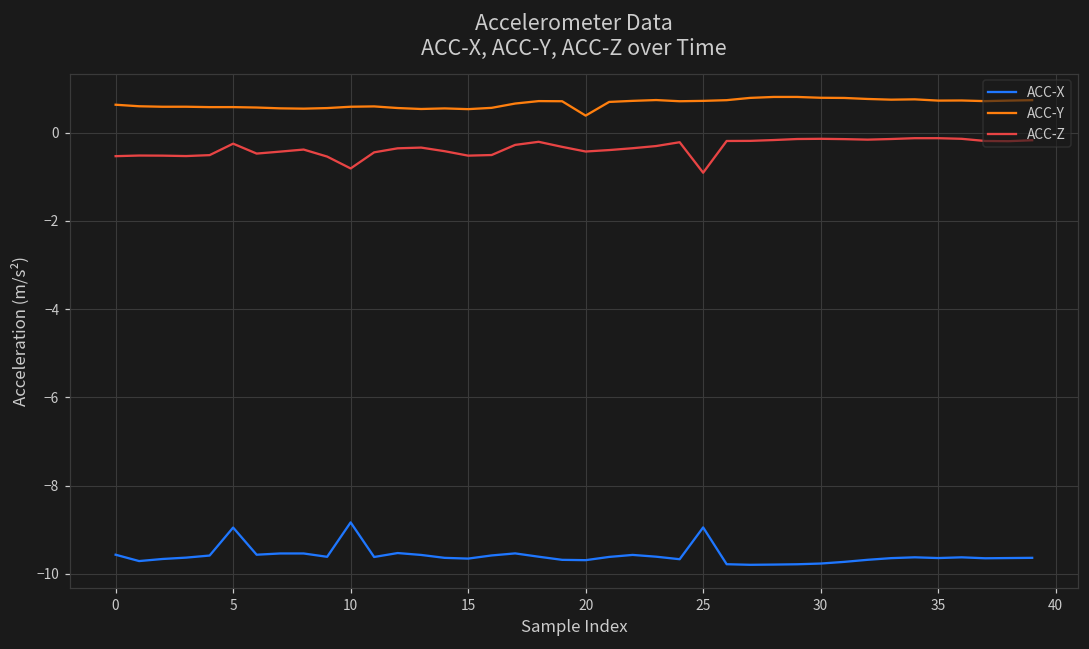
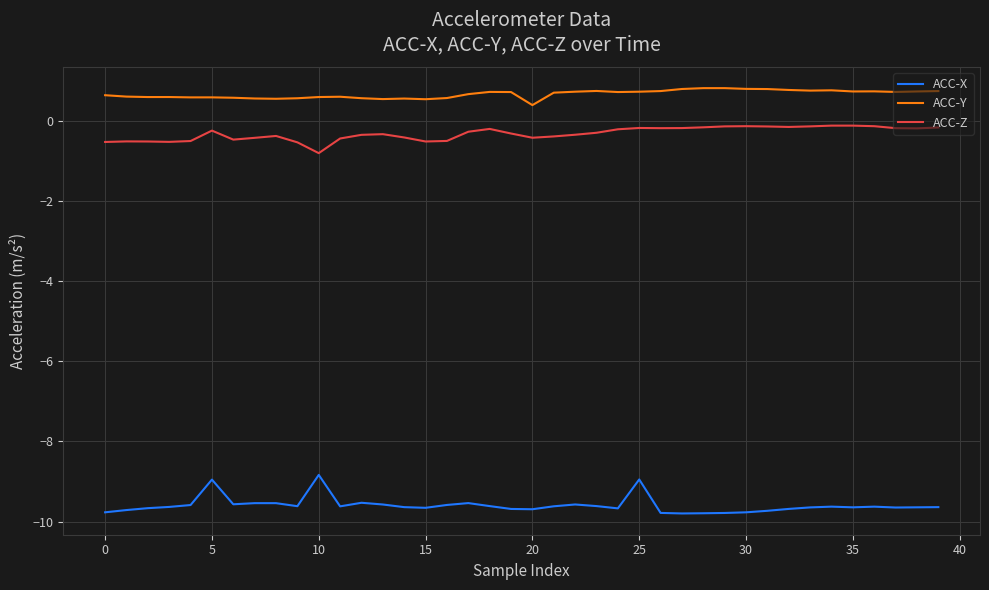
ACC-X, 0: -9.6 -> -9.8
ACC-Z, 25: -0.9 -> -0.2
